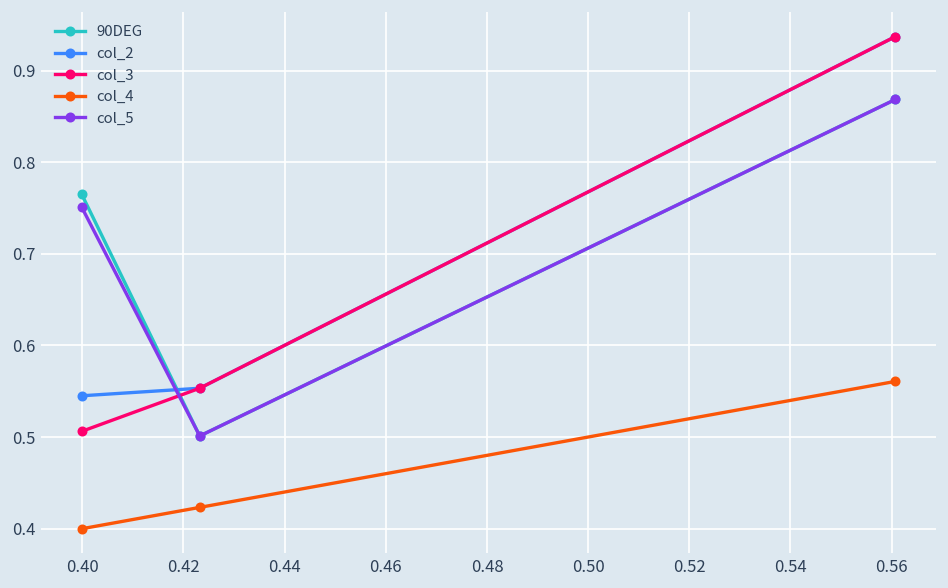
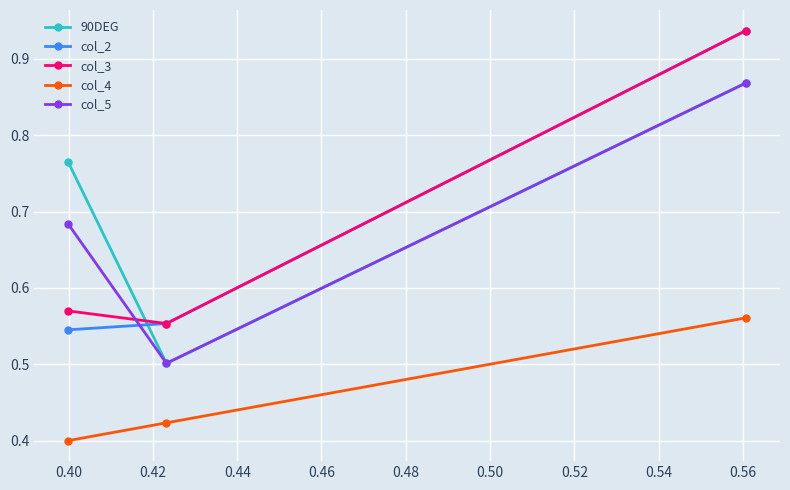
col_3, 0.40: 0.51 -> 0.57
col_5, 0.40: 0.75 -> 0.68
